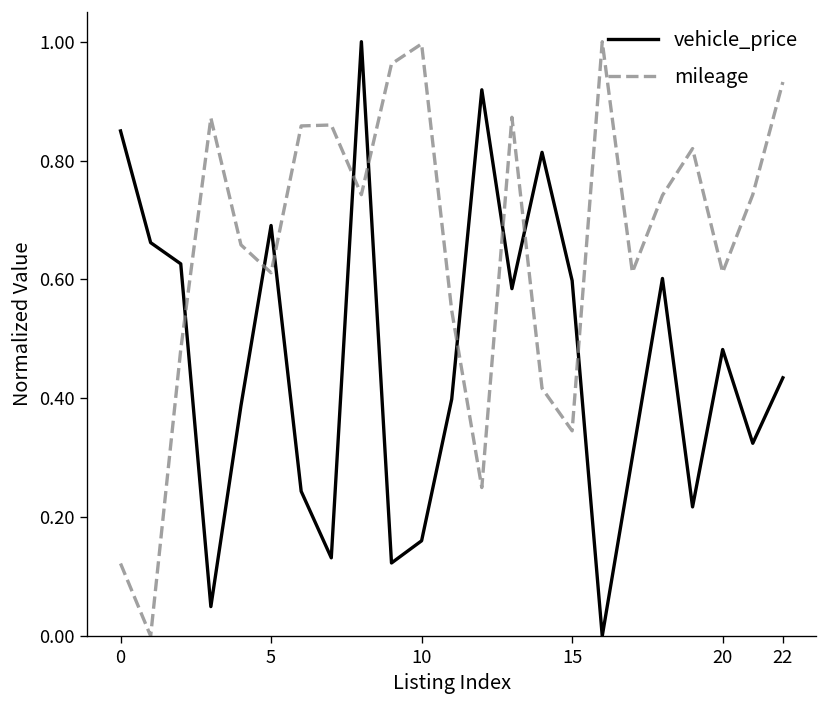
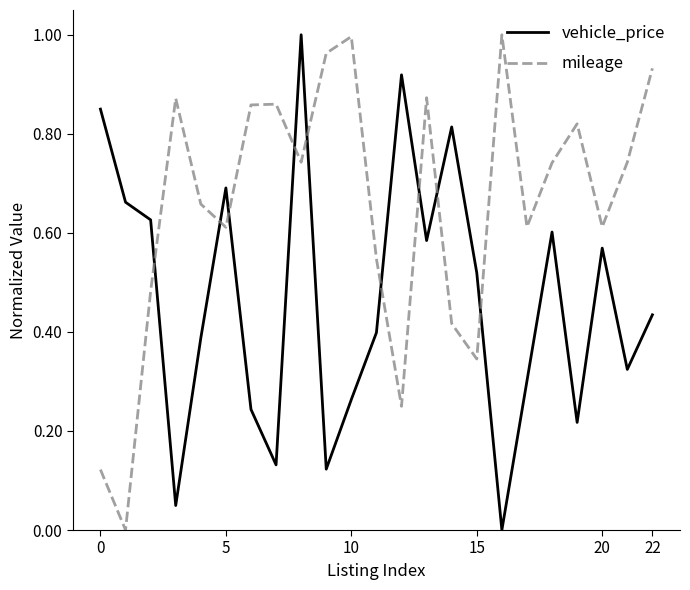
vehicle_price, 10: 0.16 -> 0.26
vehicle_price, 15: 0.60 -> 0.52
vehicle_price, 20: 0.48 -> 0.57
